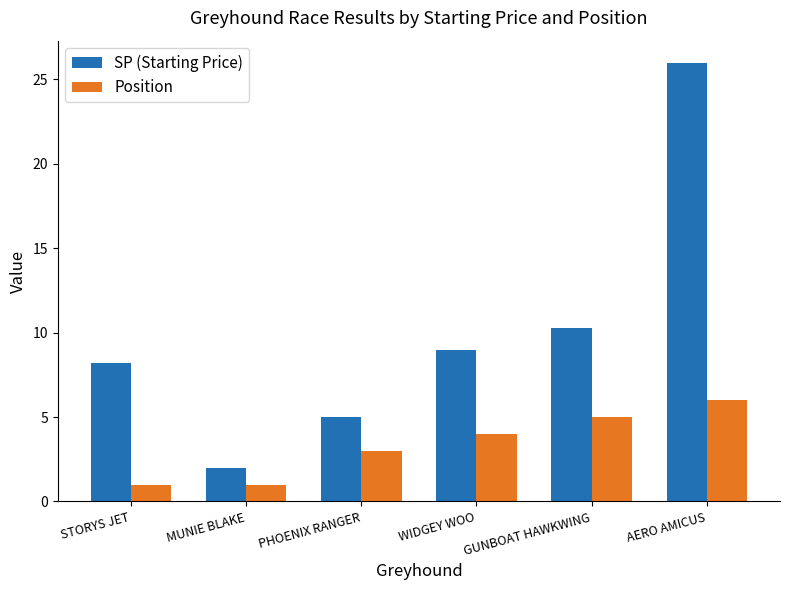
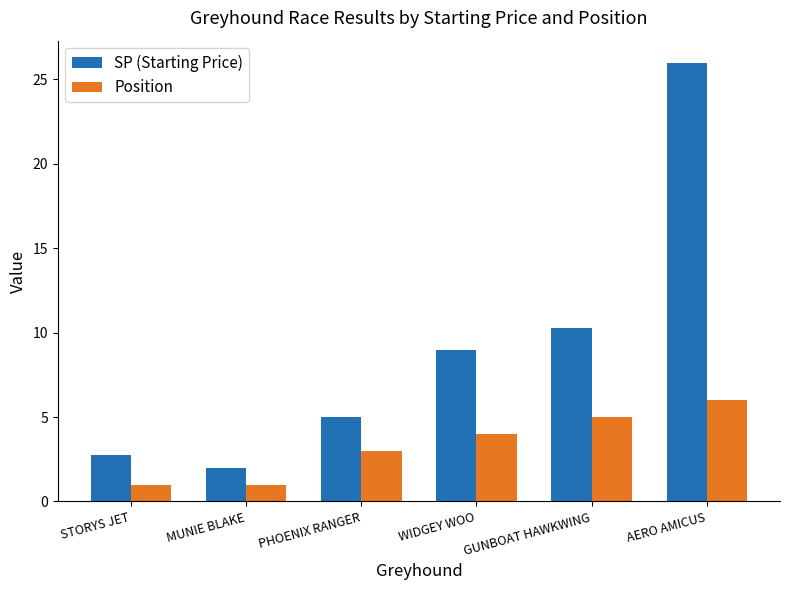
SP (Starting Price), STORYS JET: 8.2 -> 2.8
